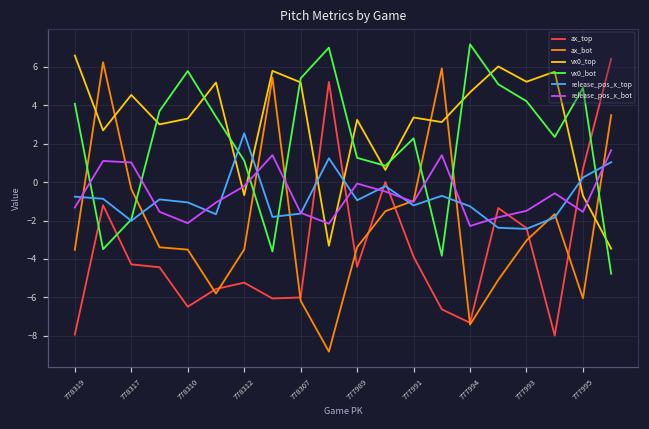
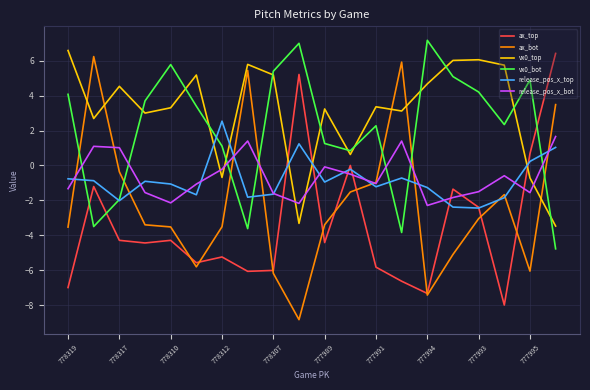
ax_top, 778319: -7.9 -> -7.0
ax_top, 778310: -6.5 -> -4.3
ax_top, 777991: -3.9 -> -5.8
vx0_top, 777993: 5.2 -> 6.0
